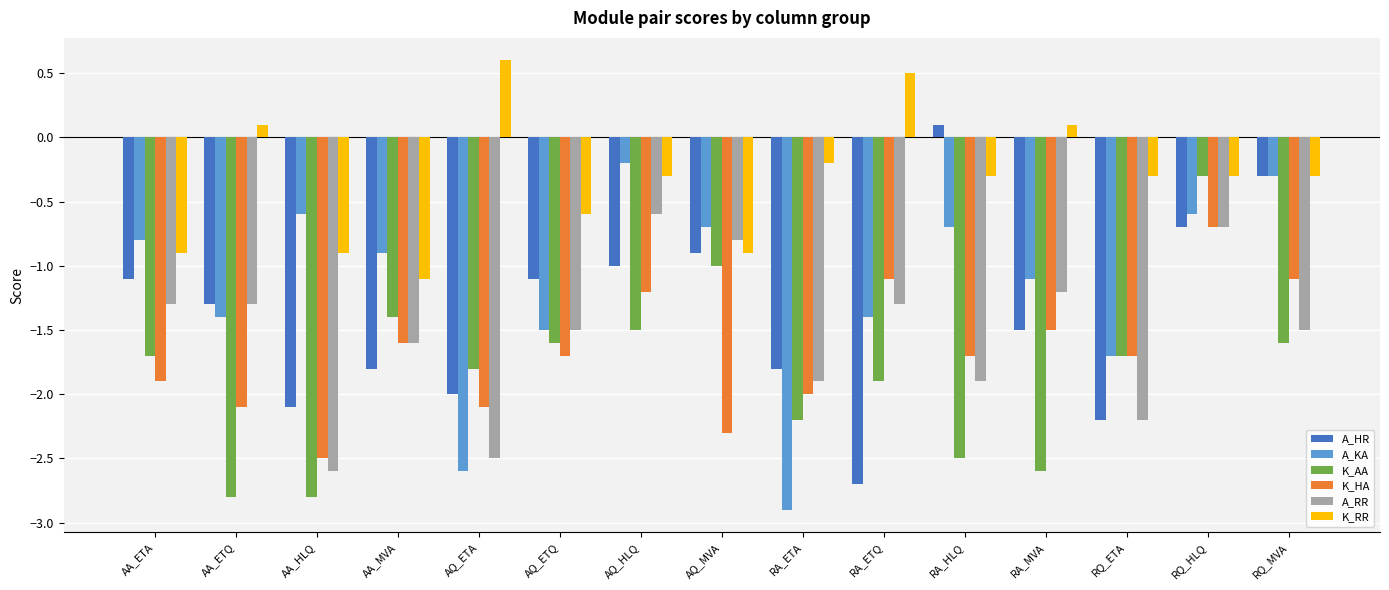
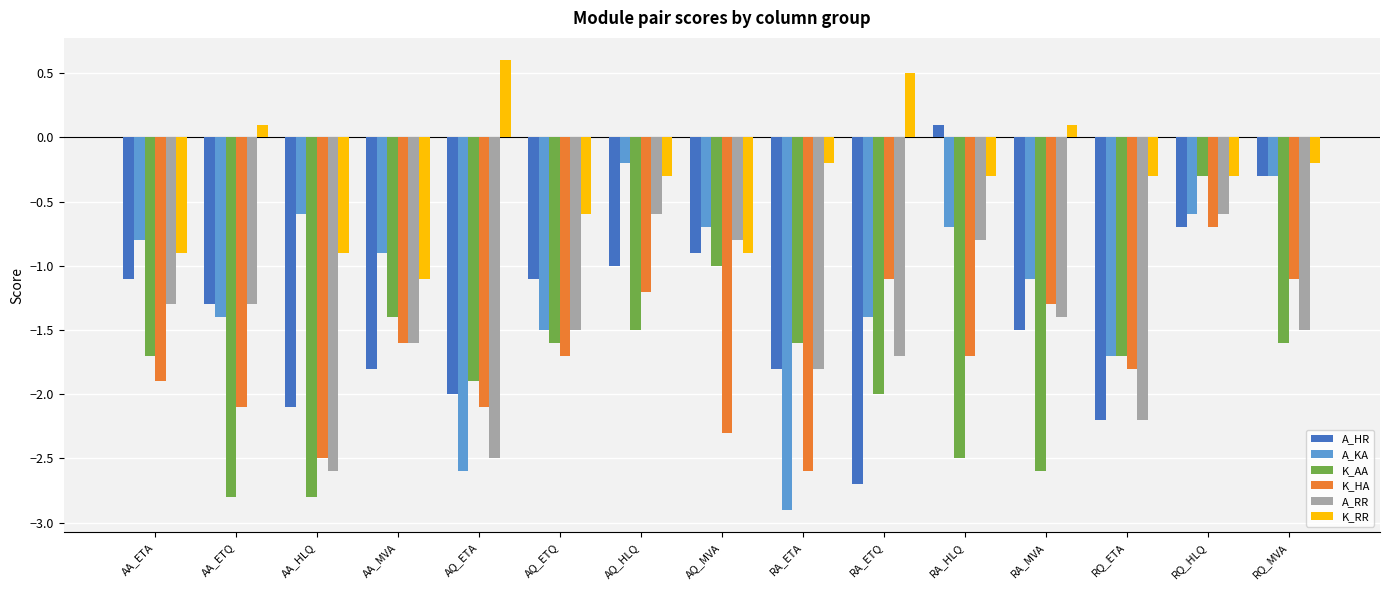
K_AA, AQ_ETA: -1.8 -> -1.9
K_AA, RA_ETA: -2.2 -> -1.6
K_HA, RA_ETA: -2.0 -> -2.6
A_RR, RA_ETA: -1.9 -> -1.8
K_AA, RA_ETQ: -1.9 -> -2.0
A_RR, RA_ETQ: -1.3 -> -1.7
A_RR, RA_HLQ: -1.9 -> -0.8
K_HA, RA_MVA: -1.5 -> -1.3
A_RR, RA_MVA: -1.2 -> -1.4
K_HA, RQ_ETA: -1.7 -> -1.8
A_RR, RQ_HLQ: -0.7 -> -0.6
K_RR, RQ_MVA: -0.3 -> -0.2
